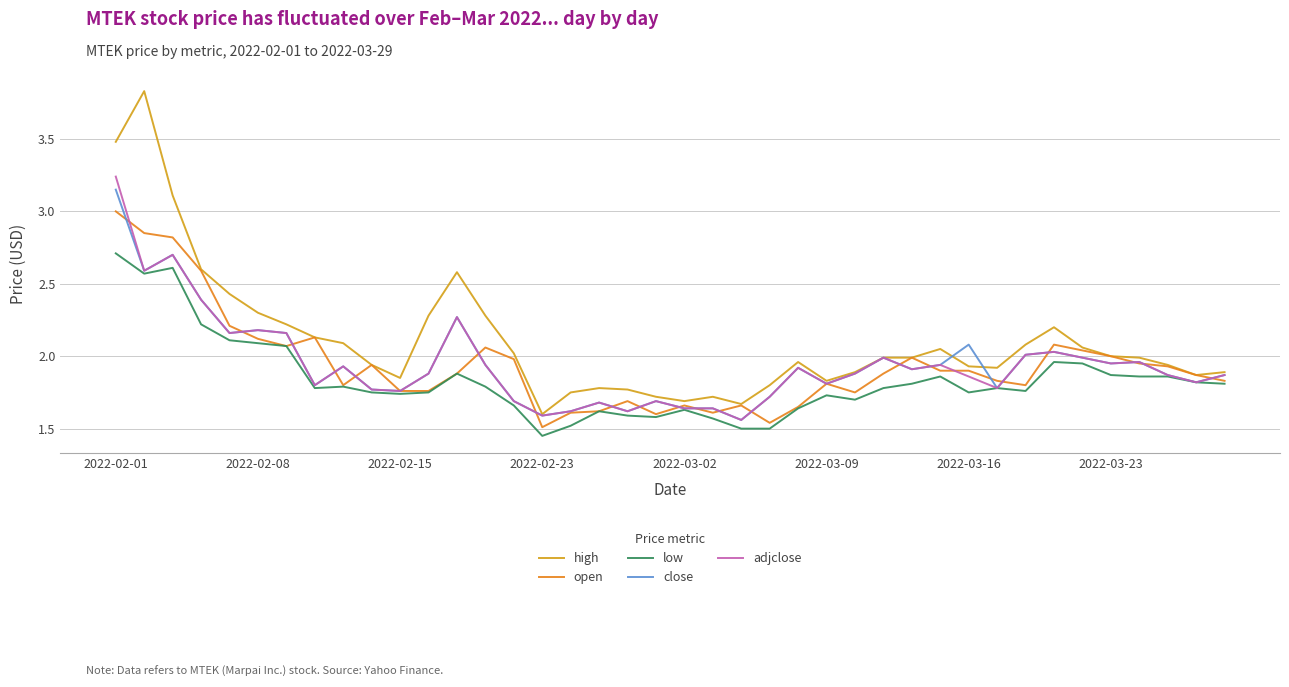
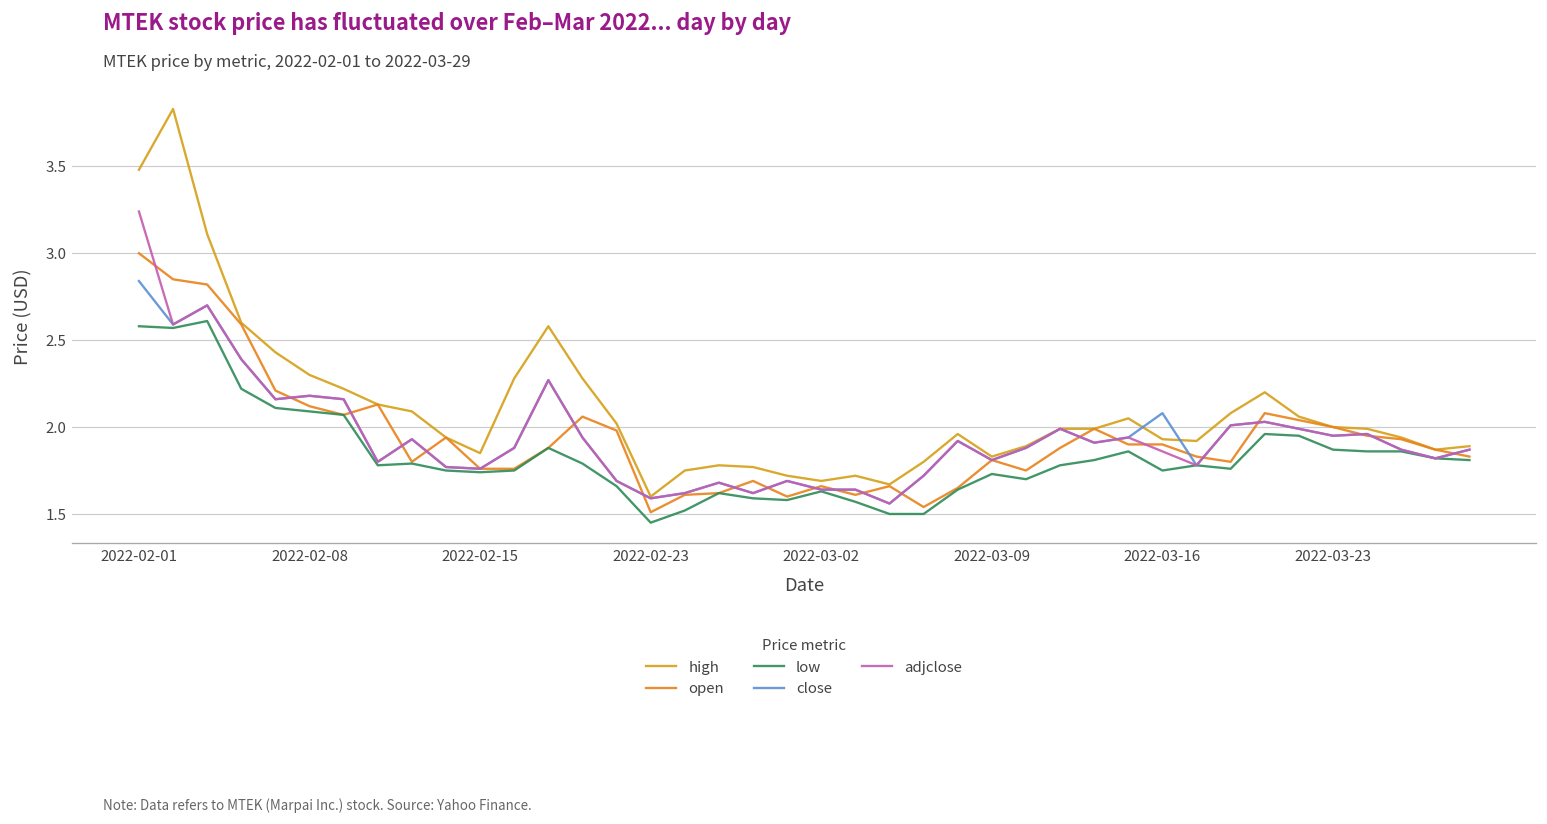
low, 2022-02-01: 2.71 -> 2.58
close, 2022-02-01: 3.15 -> 2.84
